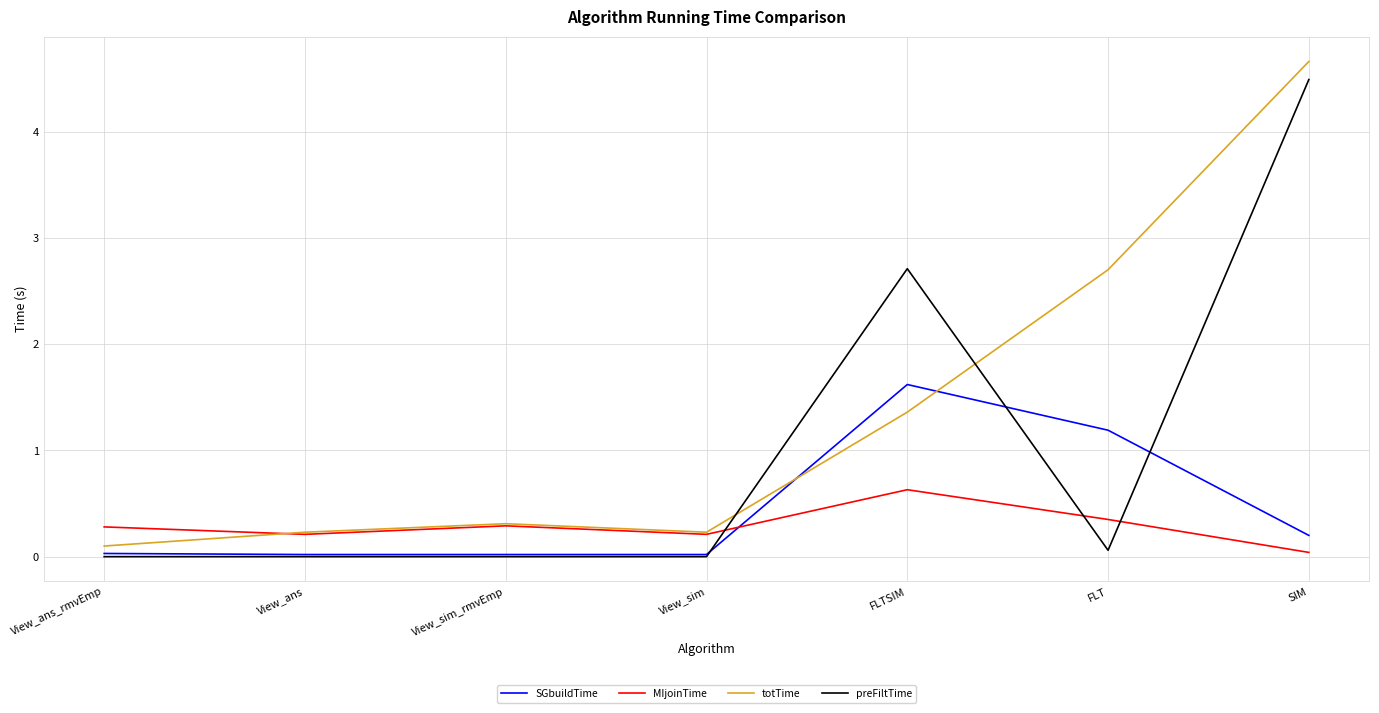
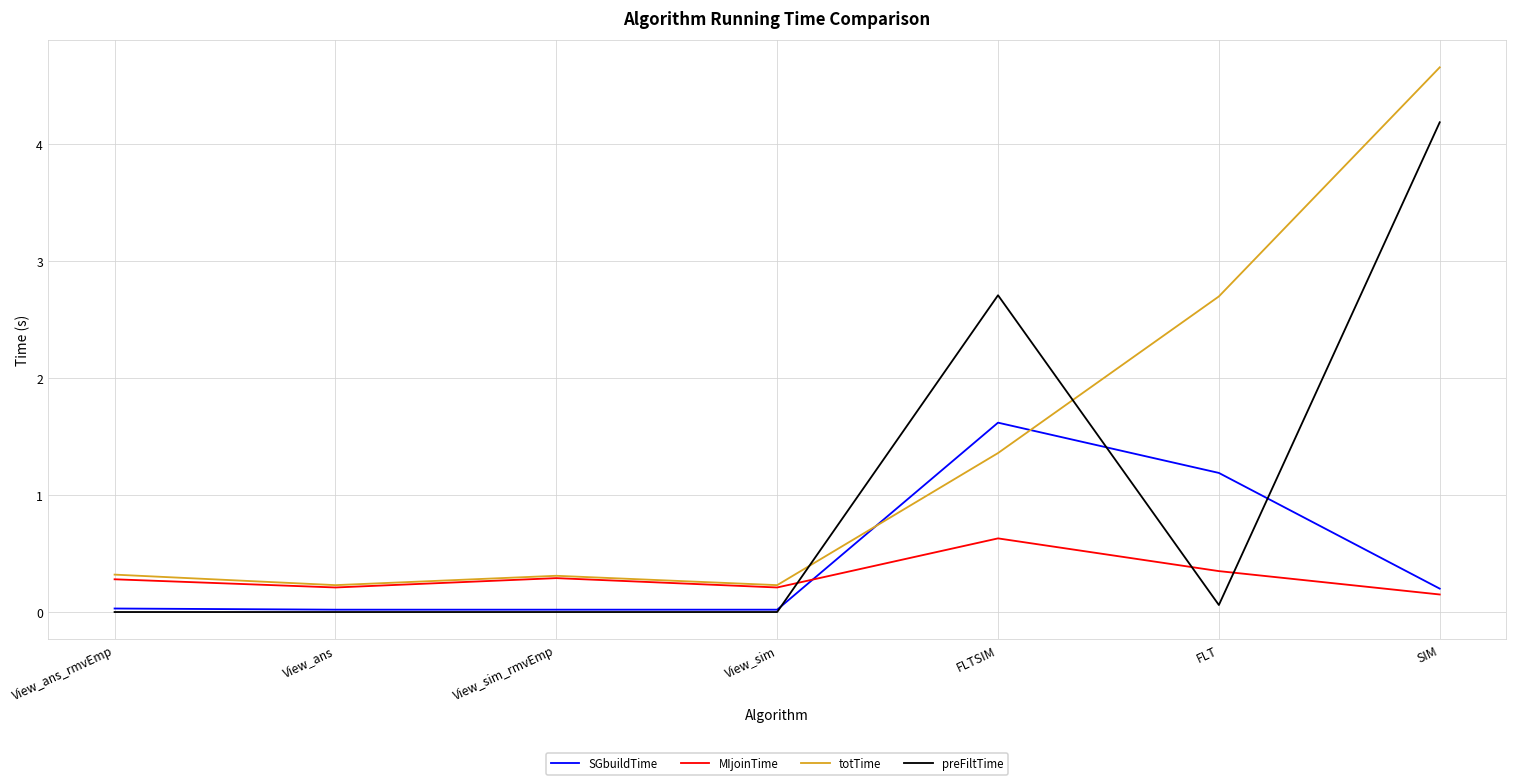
totTime, View_ans_rmvEmp: 0.10 -> 0.32
MIjoinTime, SIM: 0.04 -> 0.15
preFiltTime, SIM: 4.49 -> 4.19
